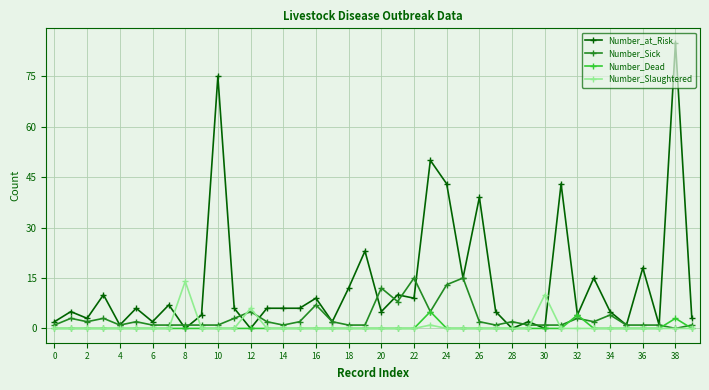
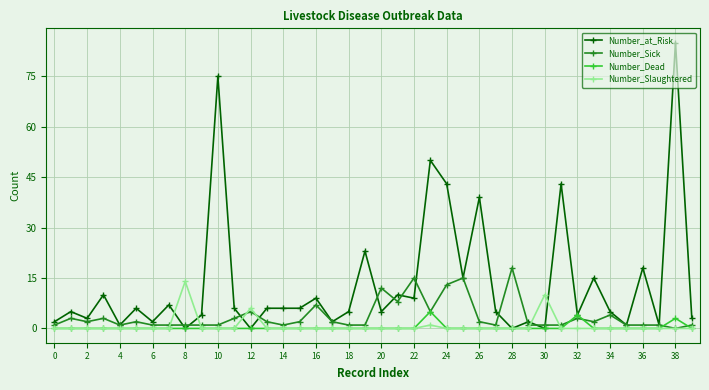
Number_at_Risk, 18: 12 -> 5
Number_Sick, 28: 2 -> 18
